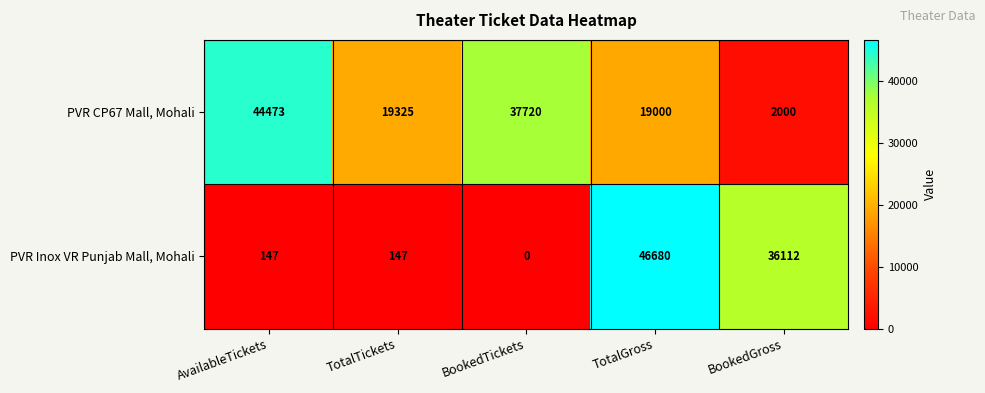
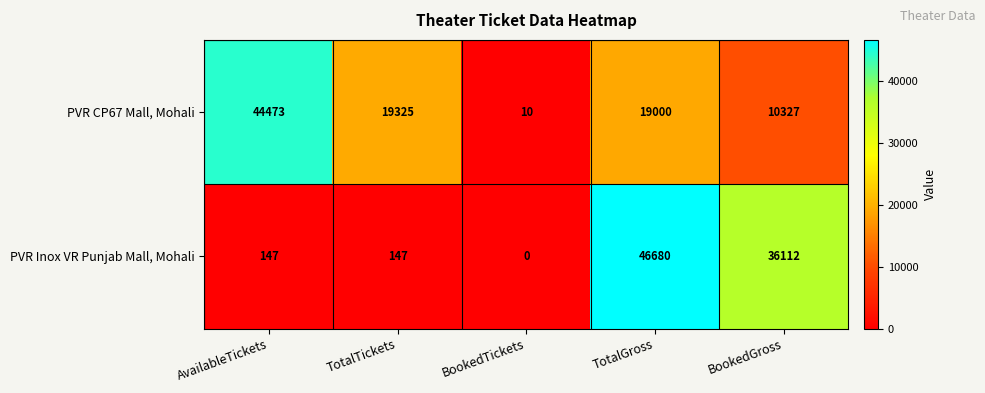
PVR CP67 Mall, Mohali, BookedTickets: 37720 -> 10
PVR CP67 Mall, Mohali, BookedGross: 2000 -> 10327
